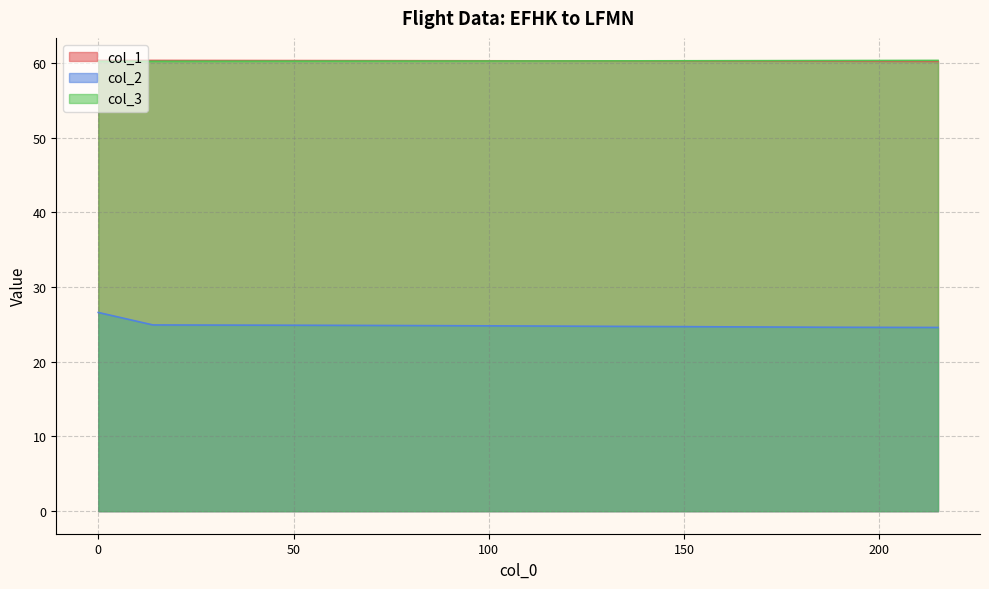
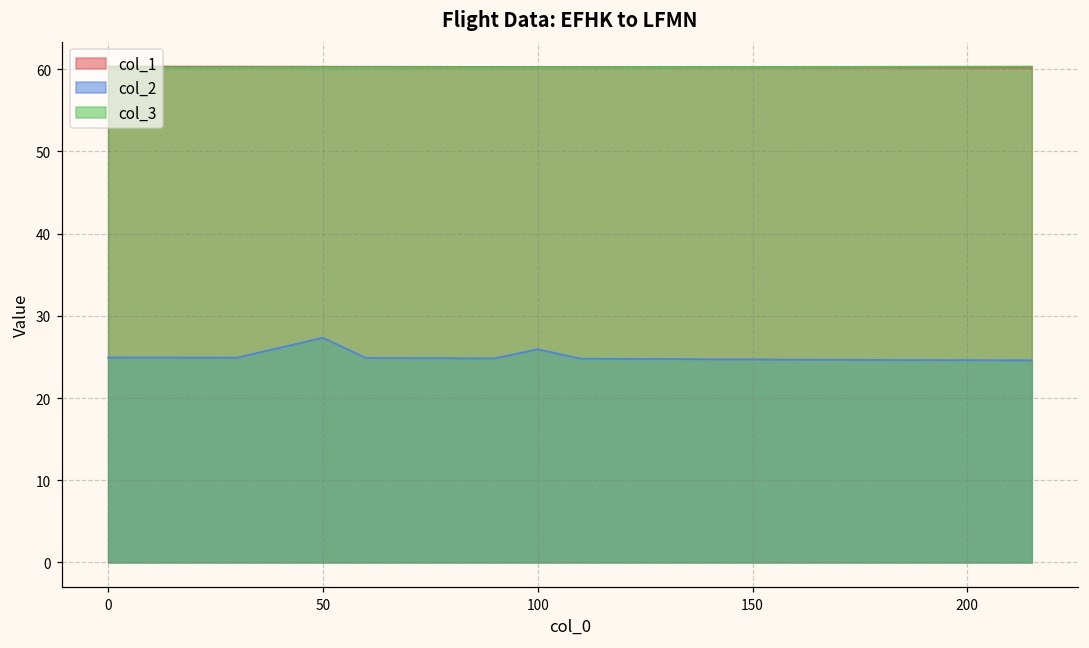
col_2, 0: 27 -> 25
col_2, 50: 25 -> 27
col_2, 100: 25 -> 26
